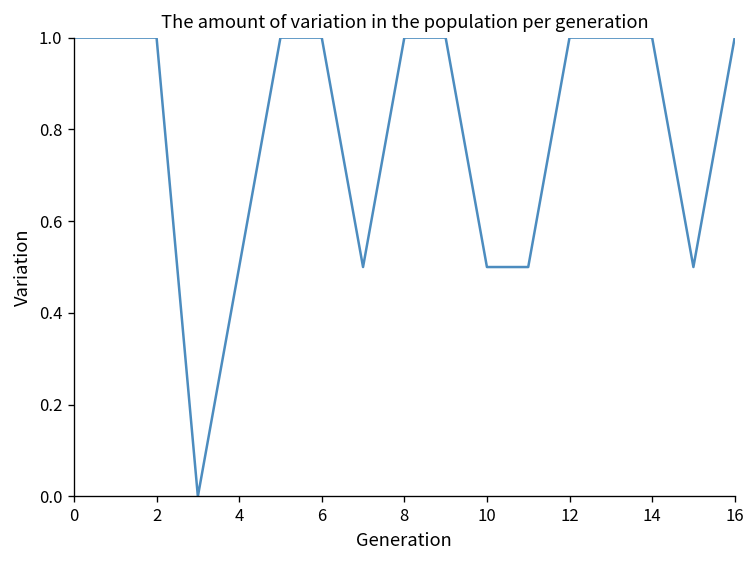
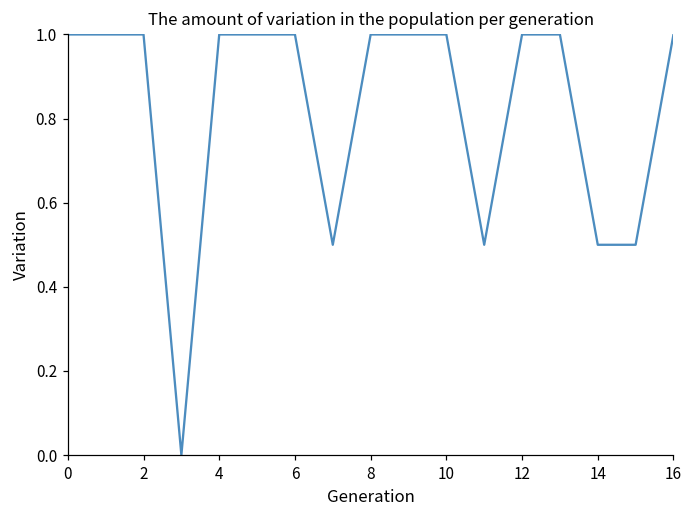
4: 0.50 -> 1.00
10: 0.50 -> 1.00
14: 1.00 -> 0.50
